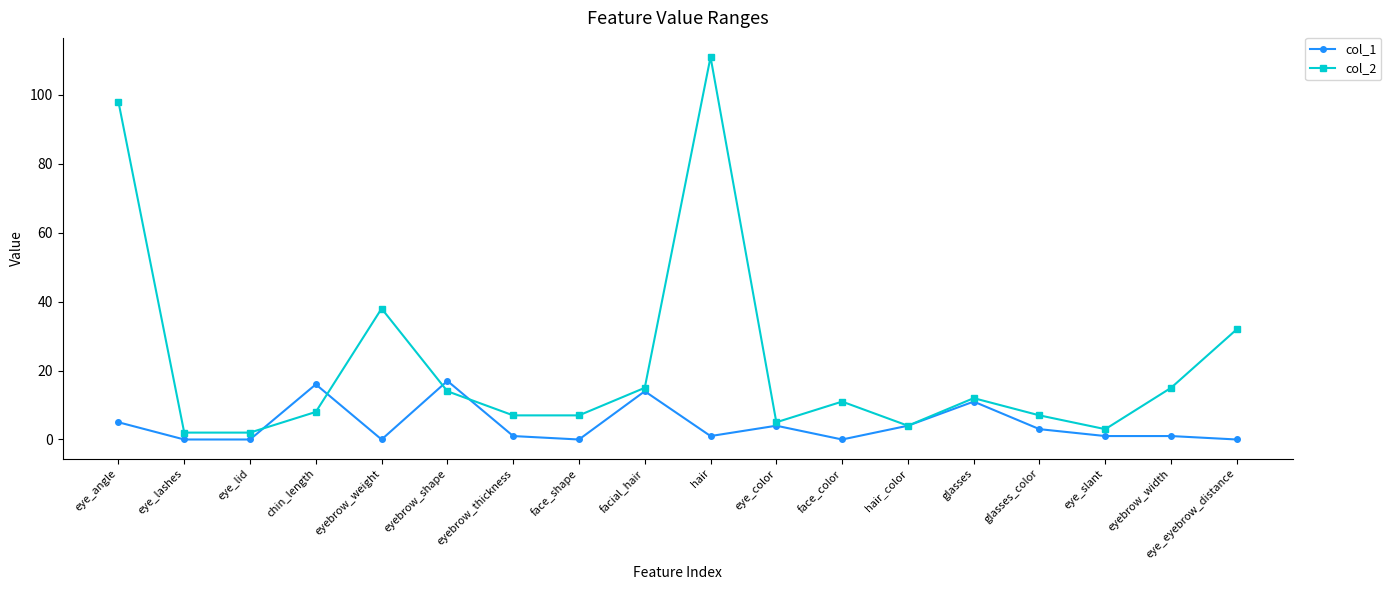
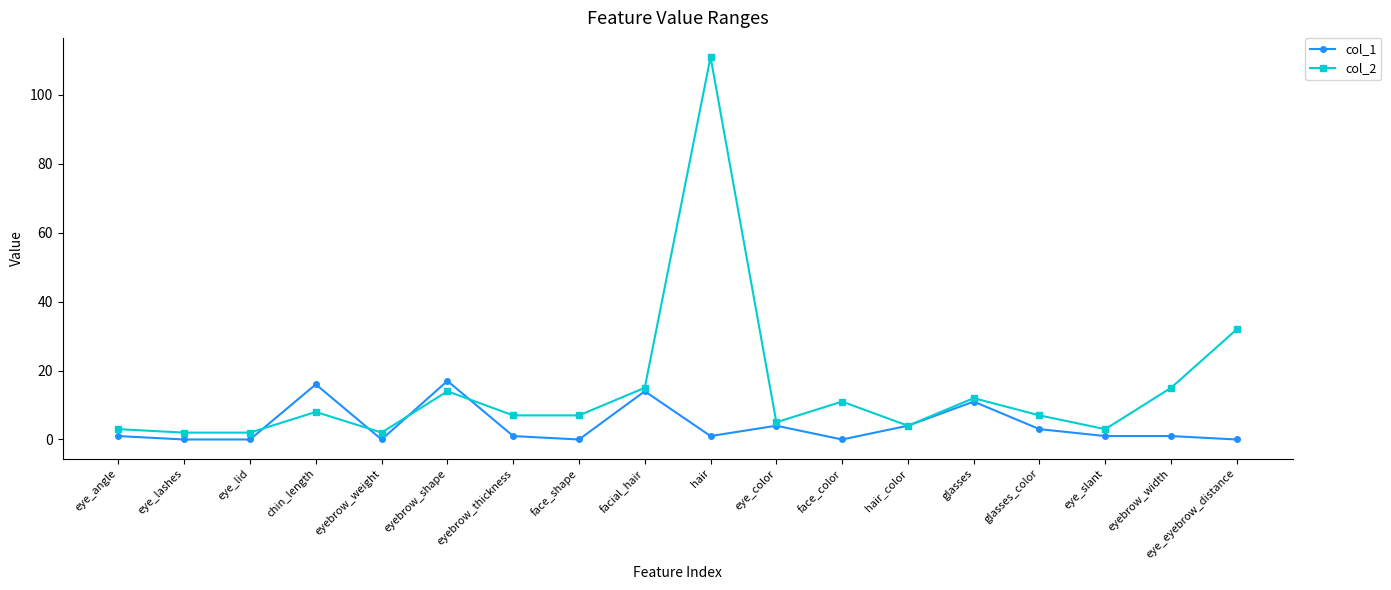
col_1, eye_angle: 5 -> 1
col_2, eye_angle: 98 -> 3
col_2, eyebrow_weight: 38 -> 2
